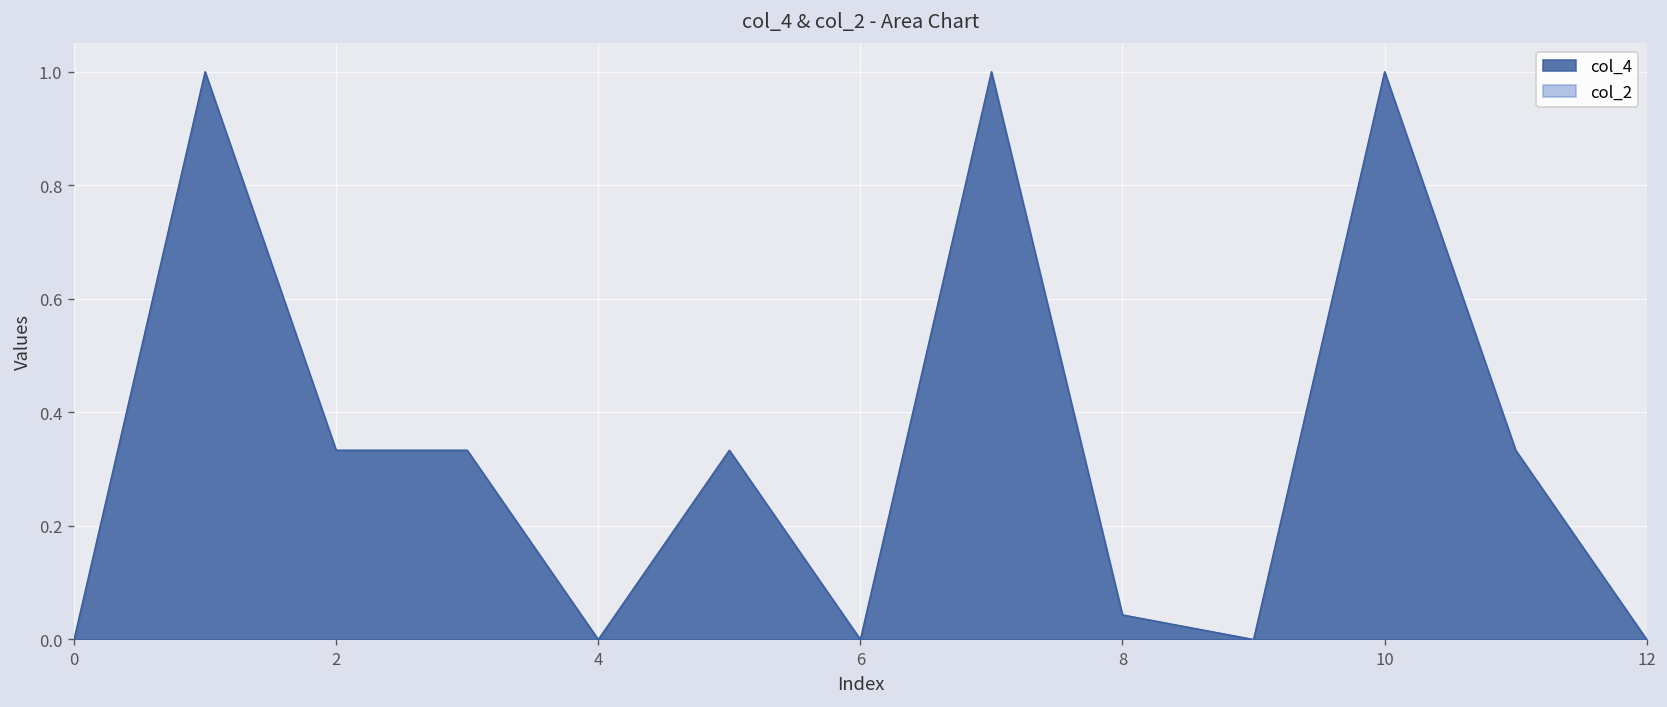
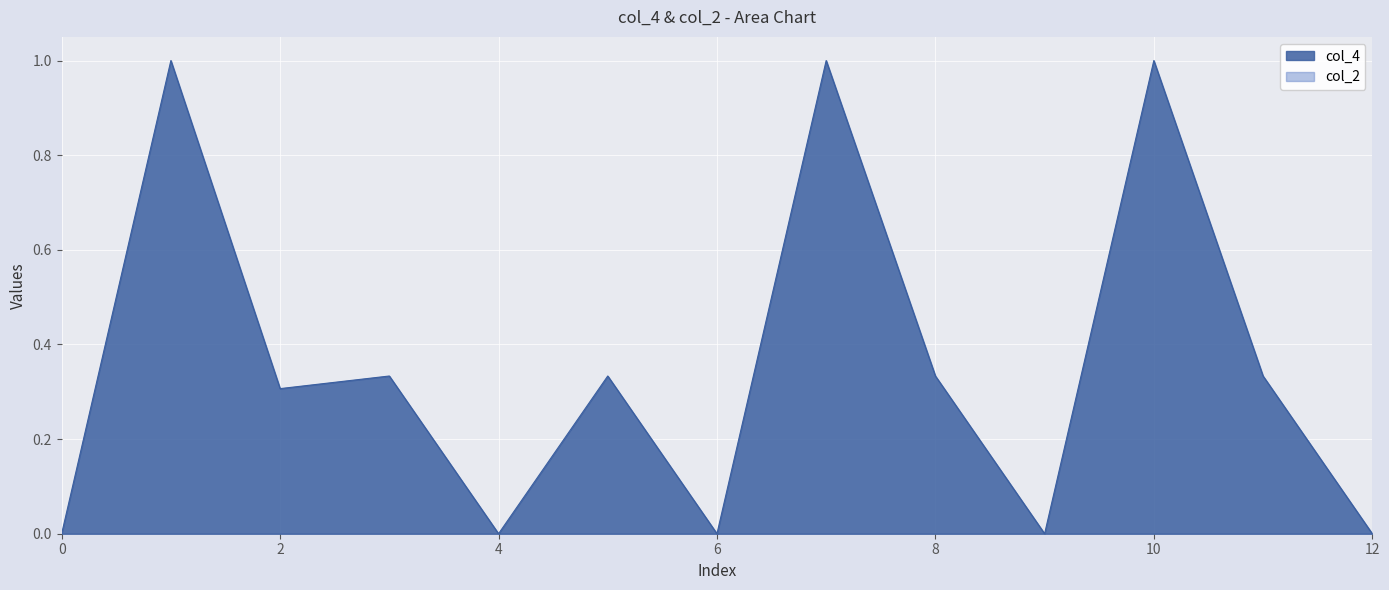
2: 0.33 -> 0.31
8: 0.04 -> 0.33
